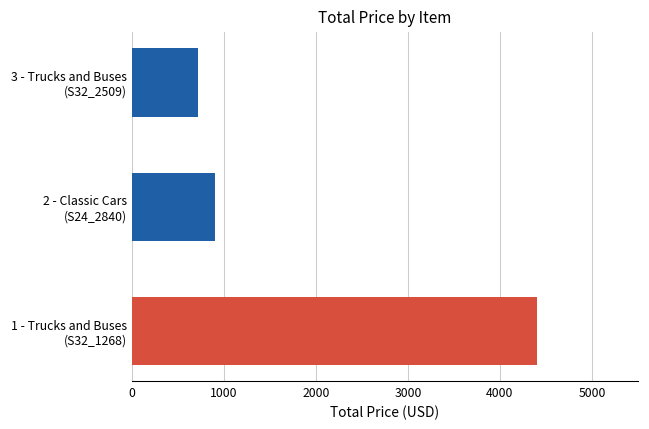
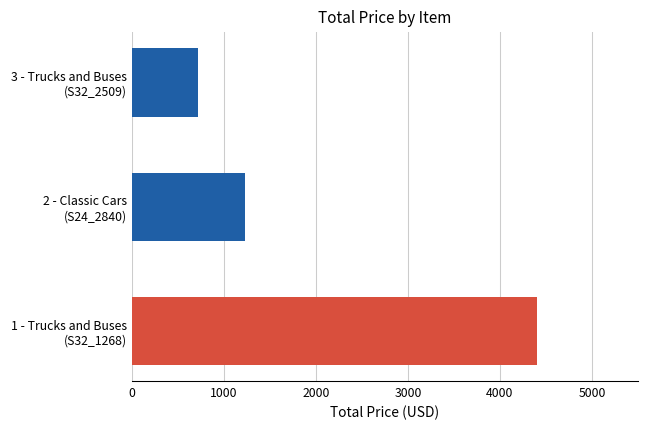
2 - Classic Cars (S24_2840): 900 -> 1200
